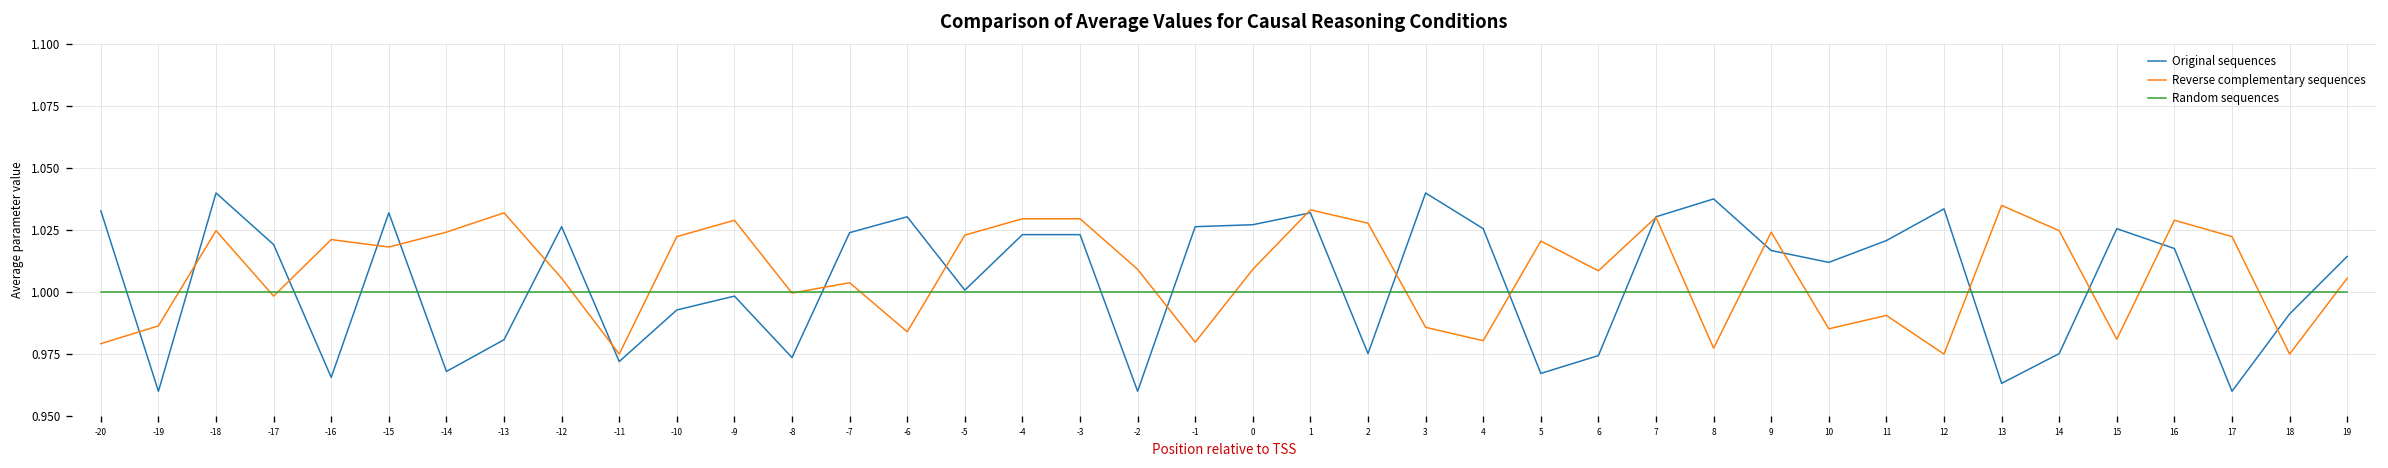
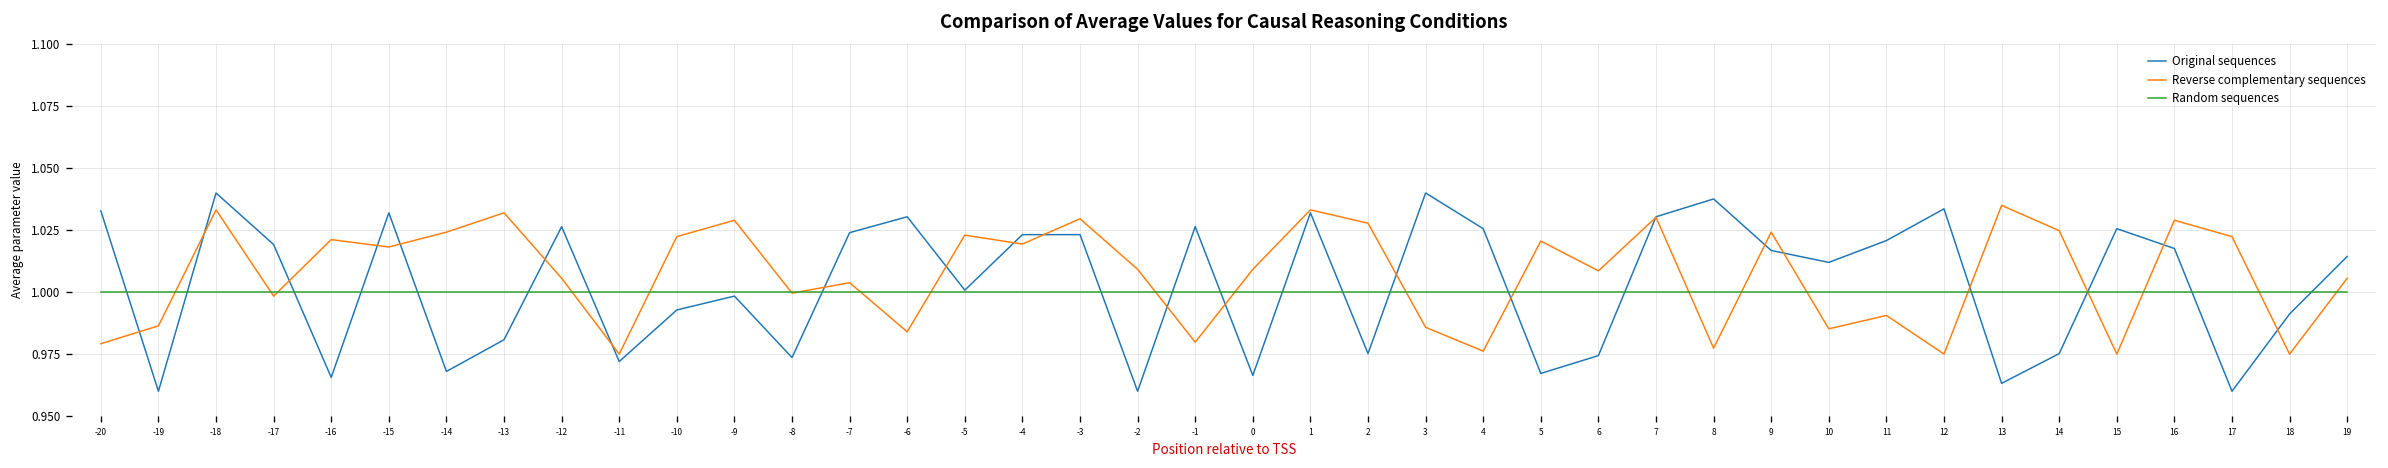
Reverse complementary sequences, -18: 1.025 -> 1.033
Reverse complementary sequences, -4: 1.030 -> 1.019
Original sequences, 0: 1.027 -> 0.966
Reverse complementary sequences, 4: 0.980 -> 0.976
Reverse complementary sequences, 15: 0.981 -> 0.975
